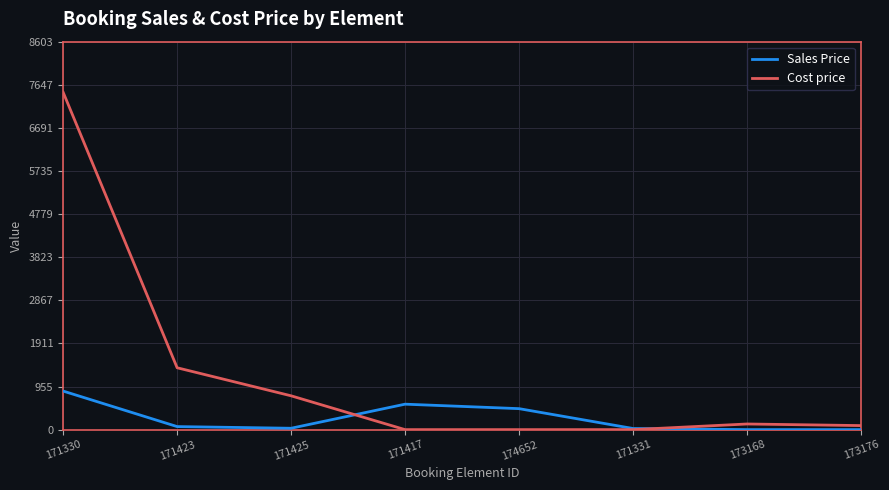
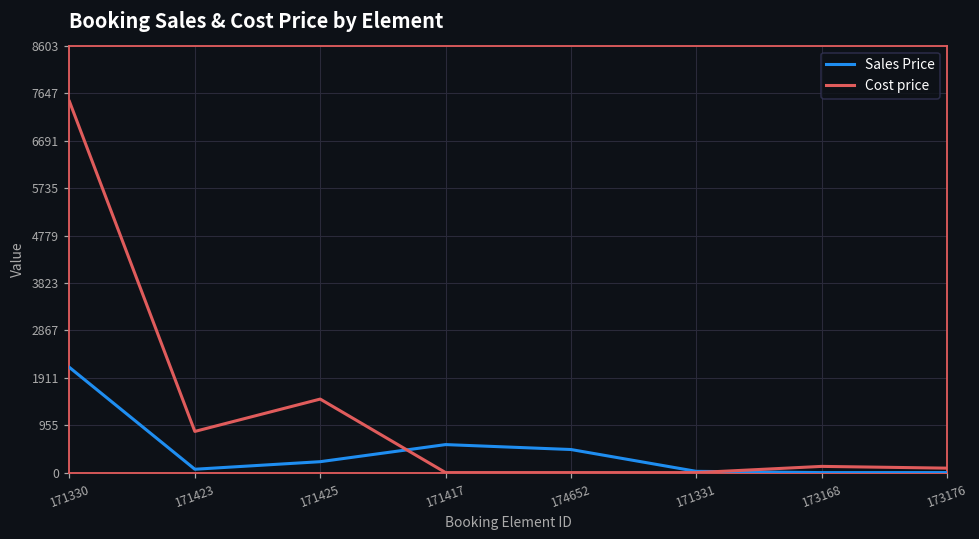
Sales Price, 171330: 900 -> 2100
Cost price, 171423: 1400 -> 800
Sales Price, 171425: 0 -> 200
Cost price, 171425: 800 -> 1500
